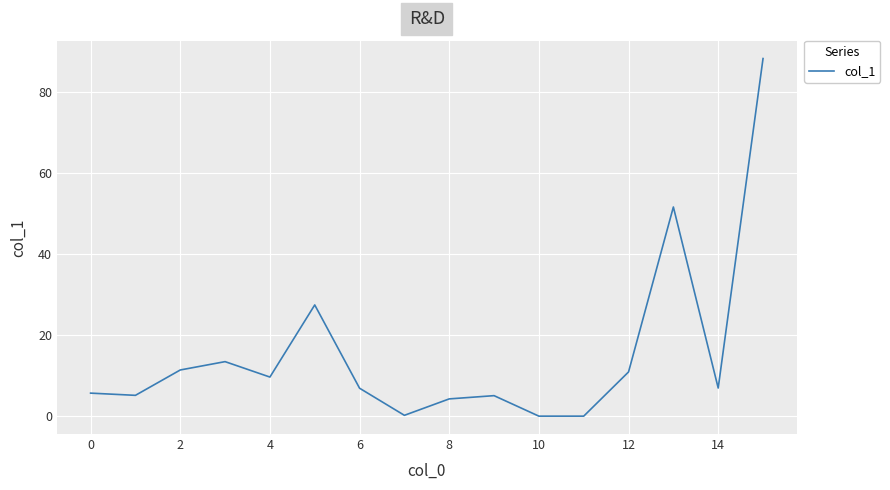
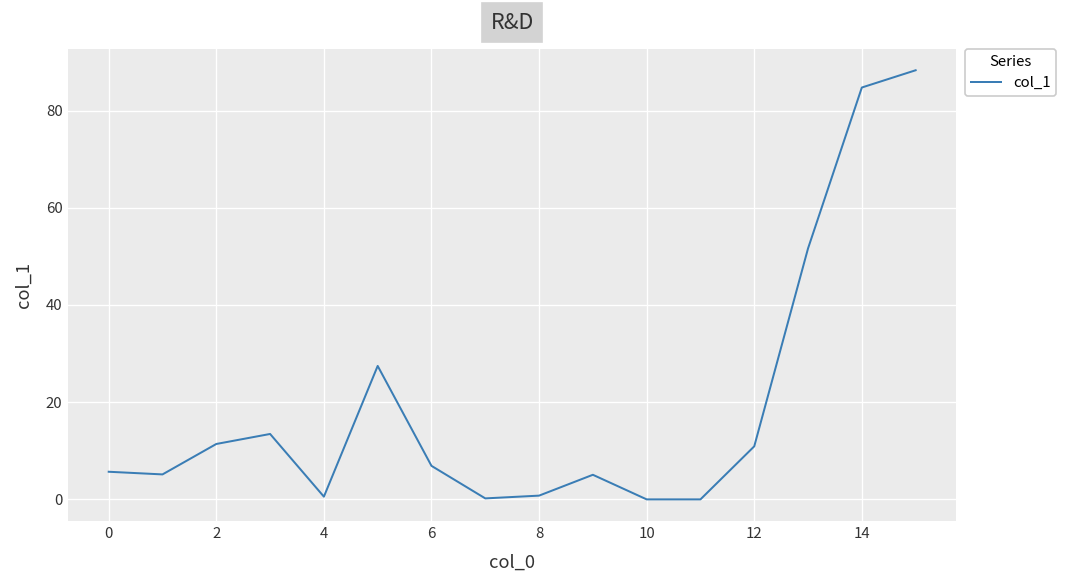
4: 10 -> 1
8: 4 -> 1
14: 7 -> 85
